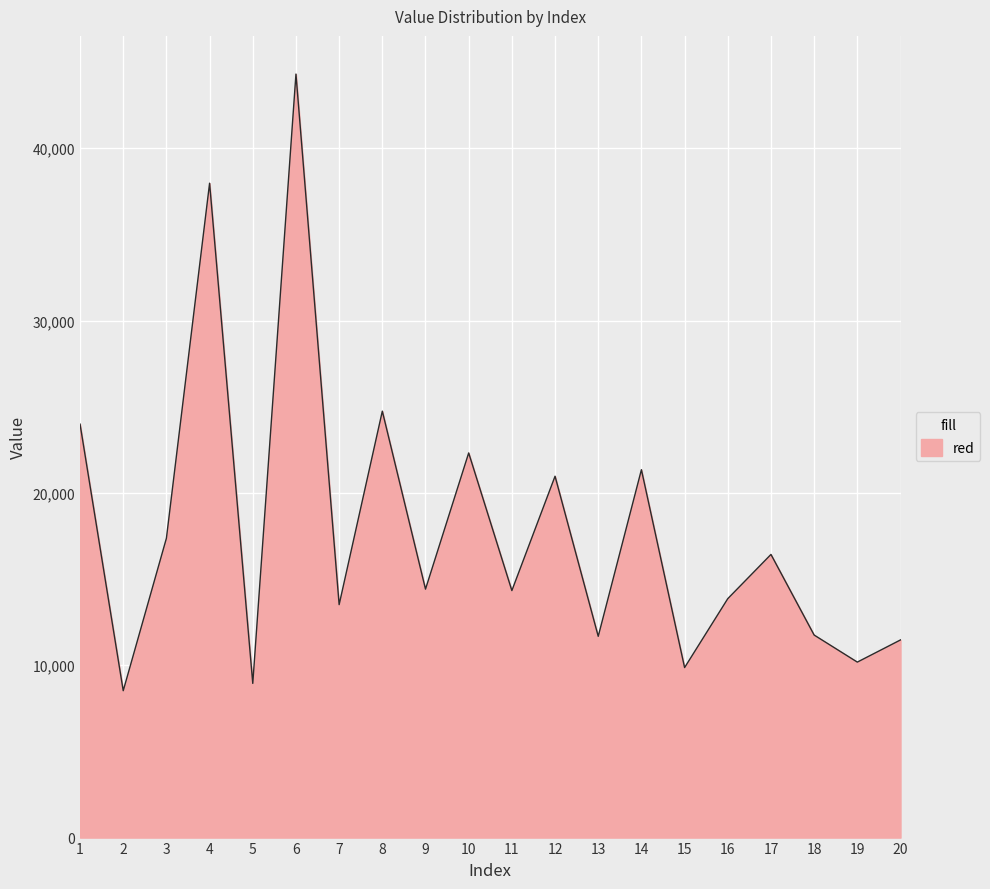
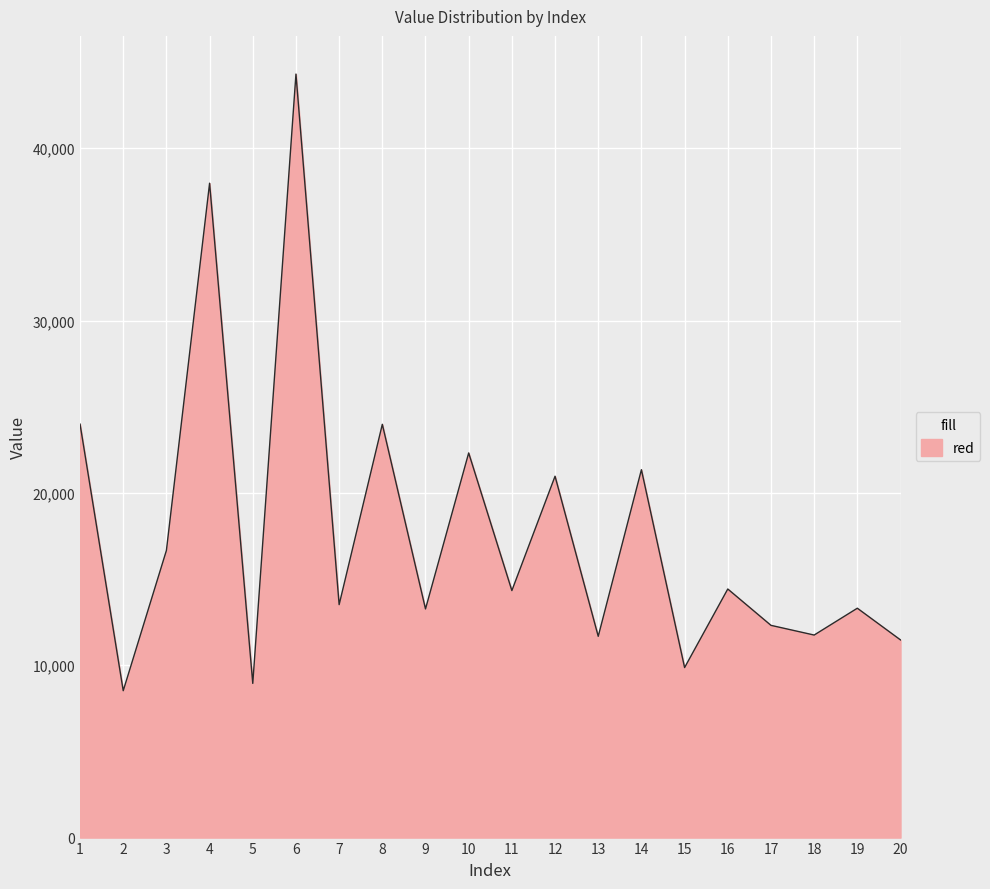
3: 17,400 -> 16,700
8: 24,700 -> 24,000
9: 14,400 -> 13,300
16: 13,900 -> 14,400
17: 16,400 -> 12,300
19: 10,200 -> 13,300
